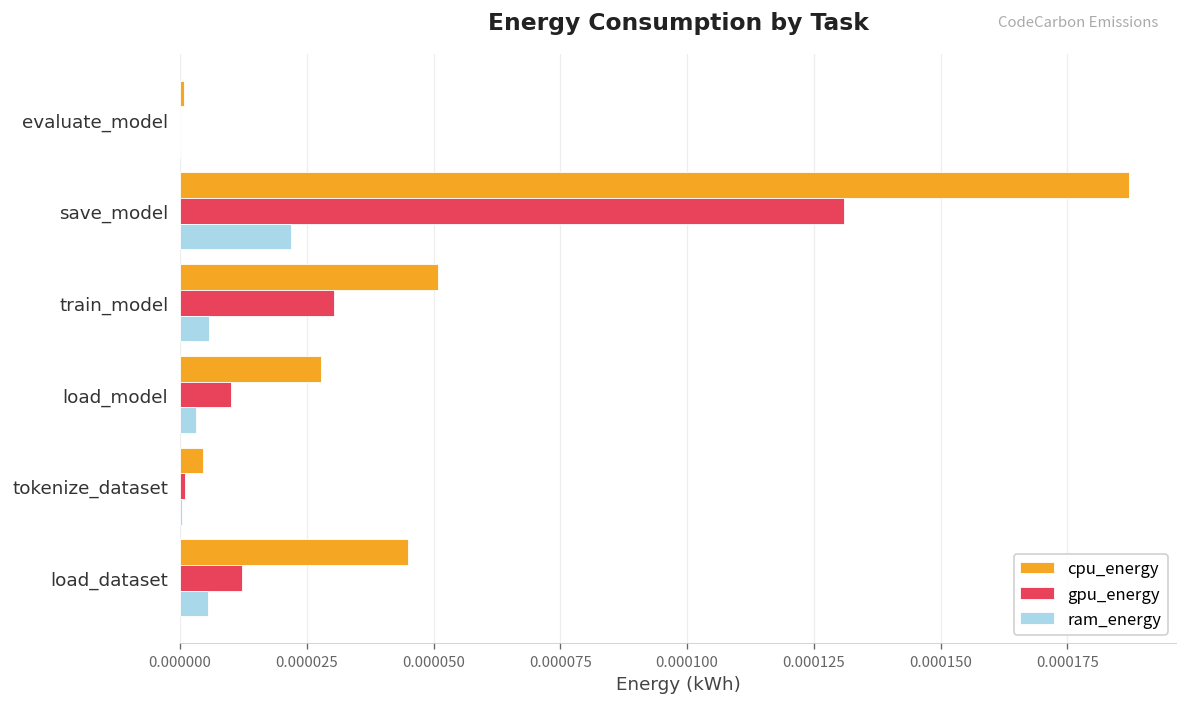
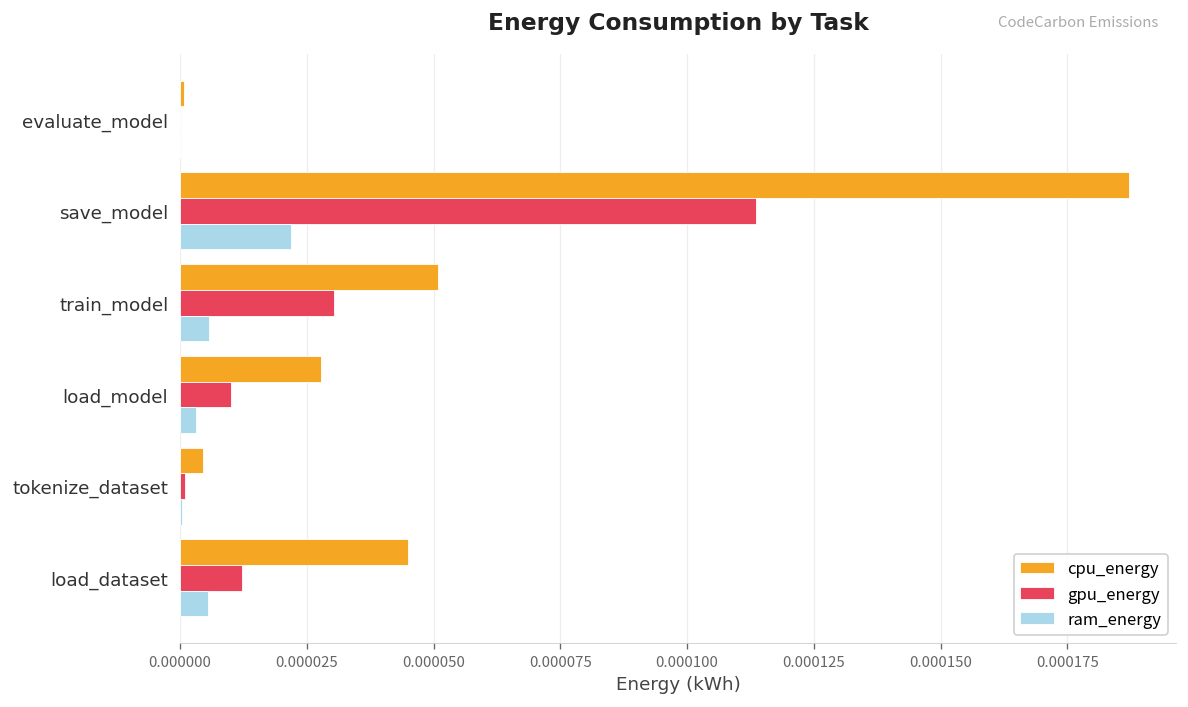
gpu_energy, save_model: 0.000131 -> 0.000113
